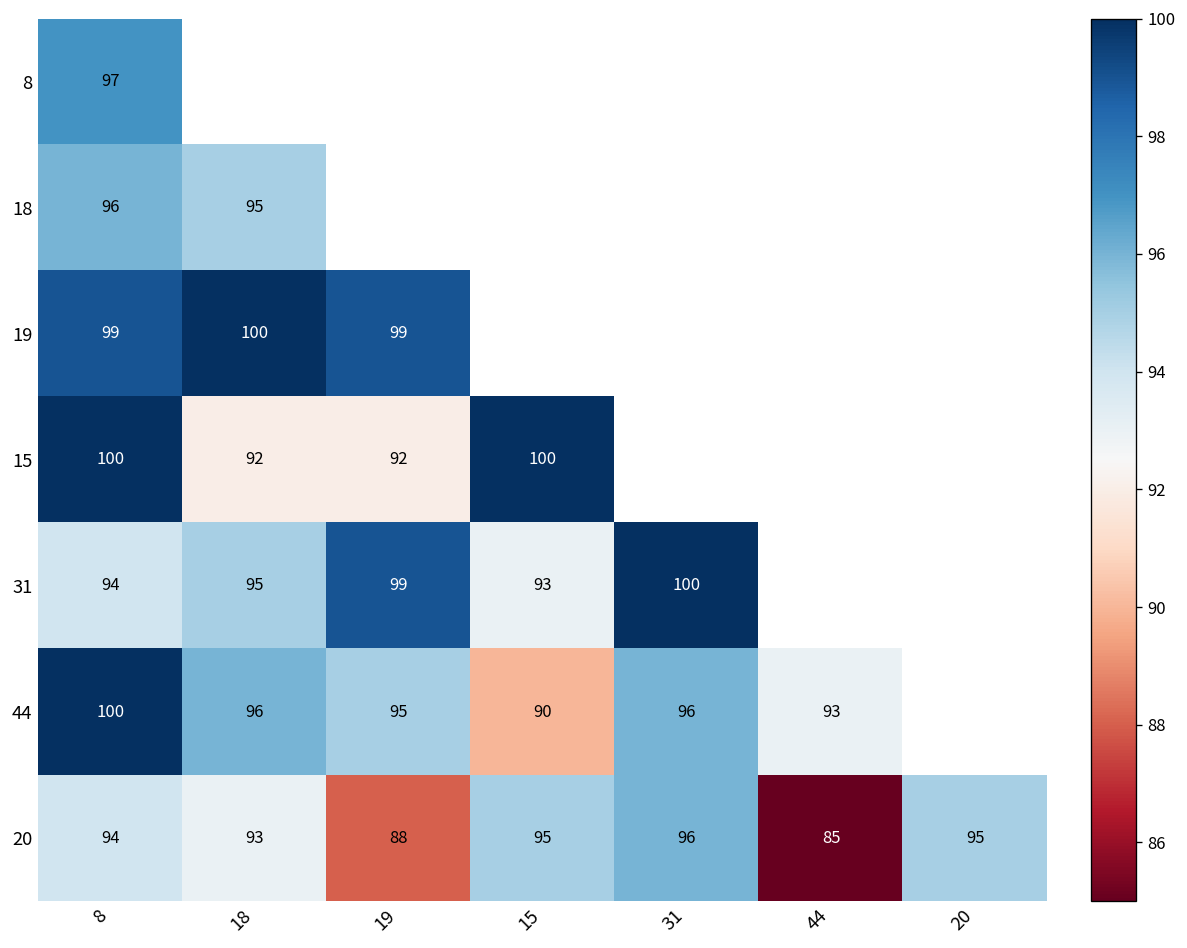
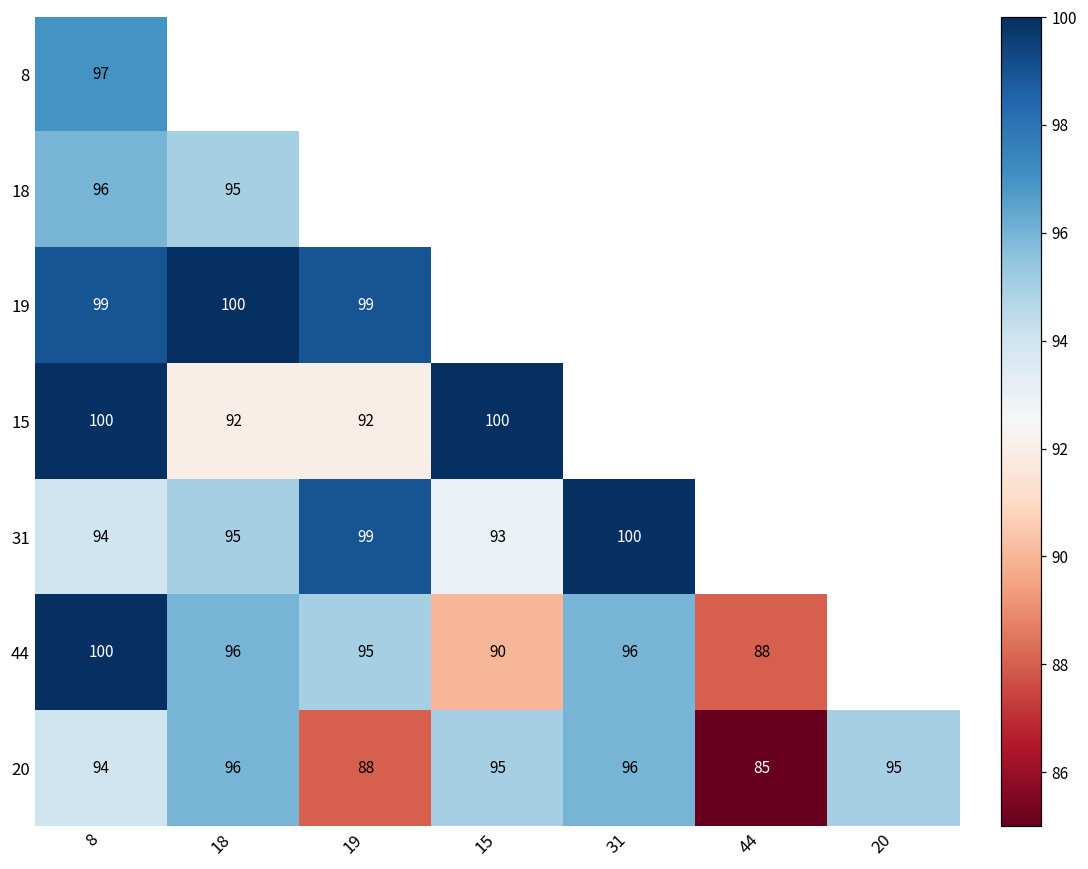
44, 44: 93 -> 88
20, 18: 93 -> 96
